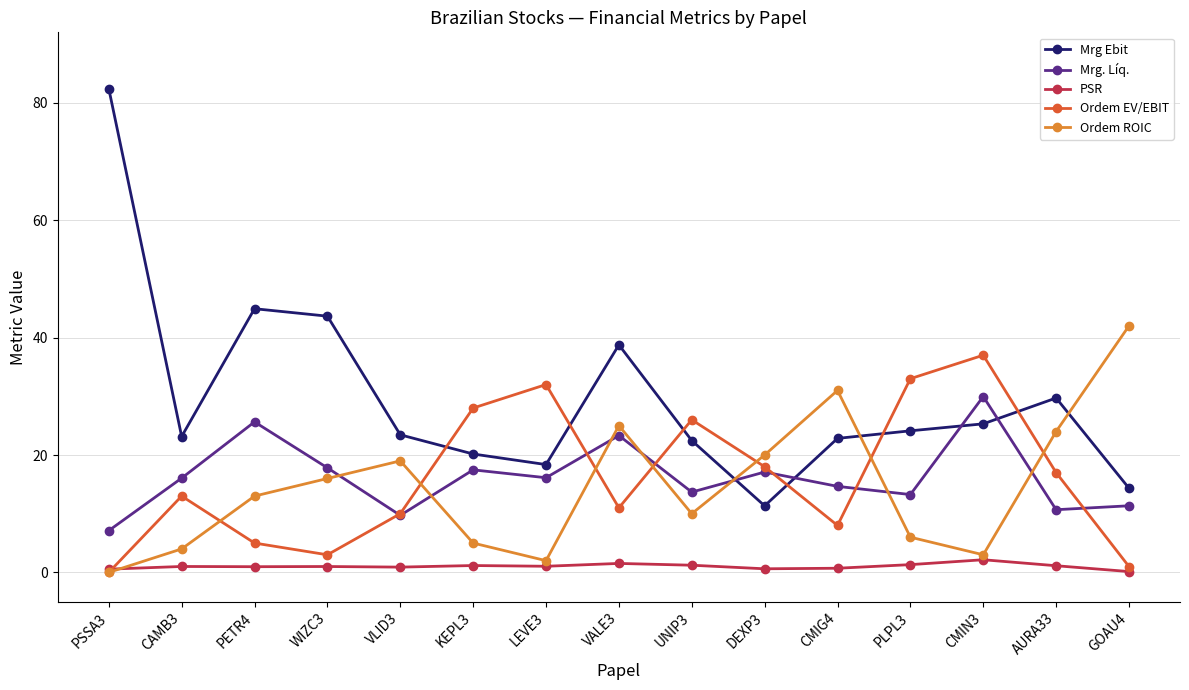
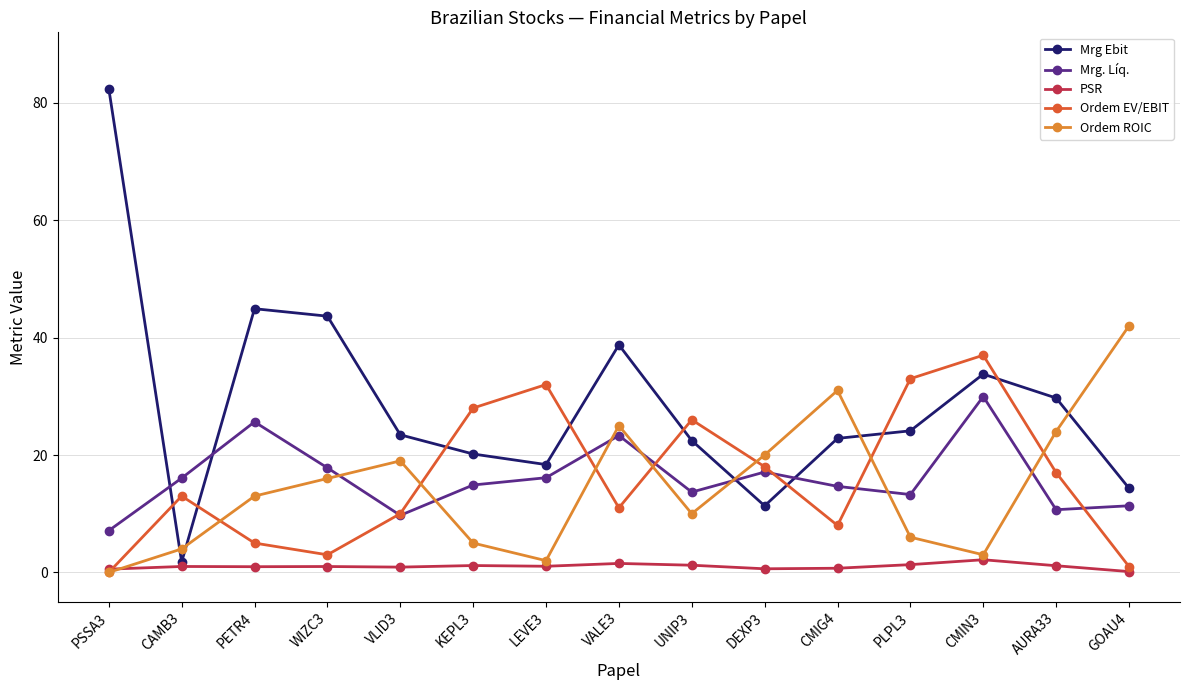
Mrg Ebit, CAMB3: 23 -> 2
Mrg. Líq., KEPL3: 17 -> 15
Mrg Ebit, CMIN3: 25 -> 34
